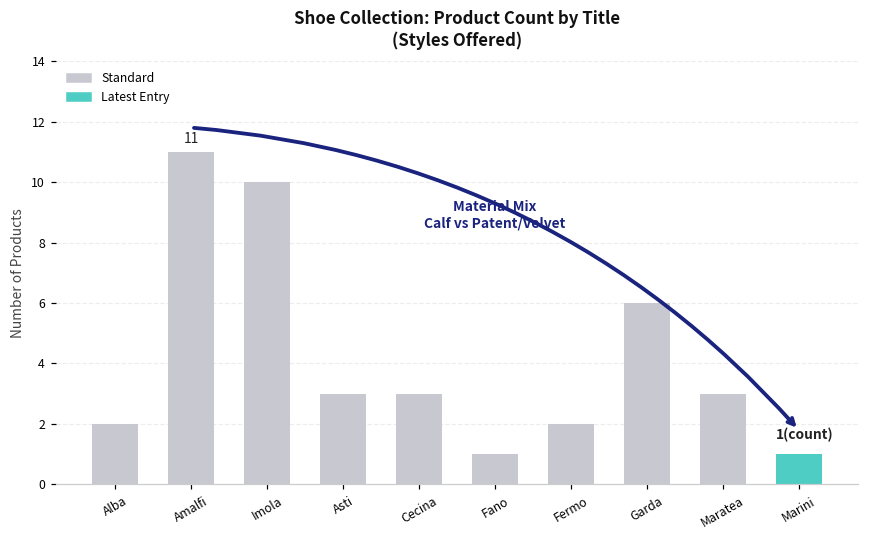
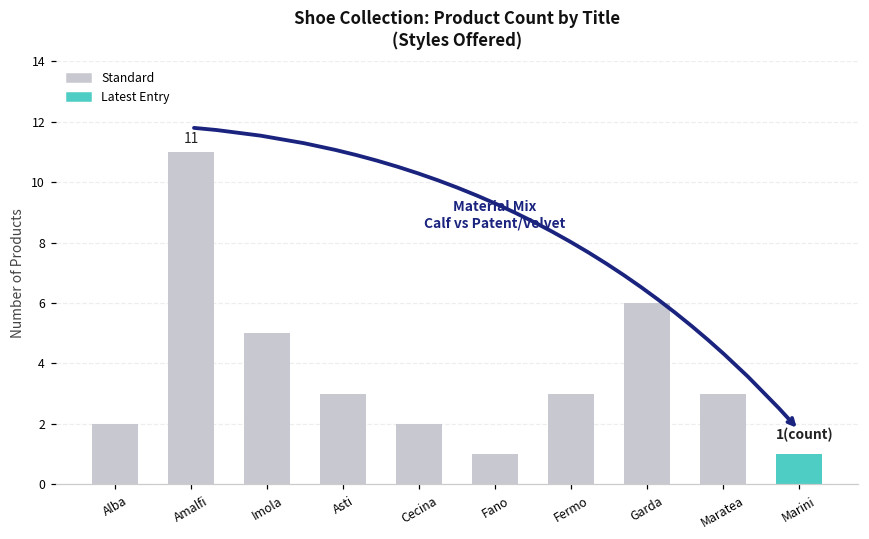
Imola: 10 -> 5
Cecina: 3 -> 2
Fermo: 2 -> 3
